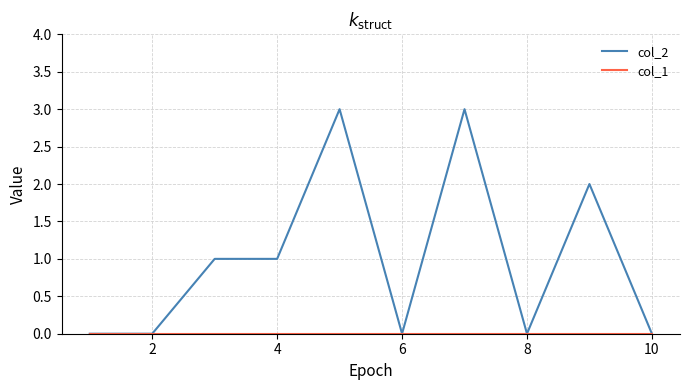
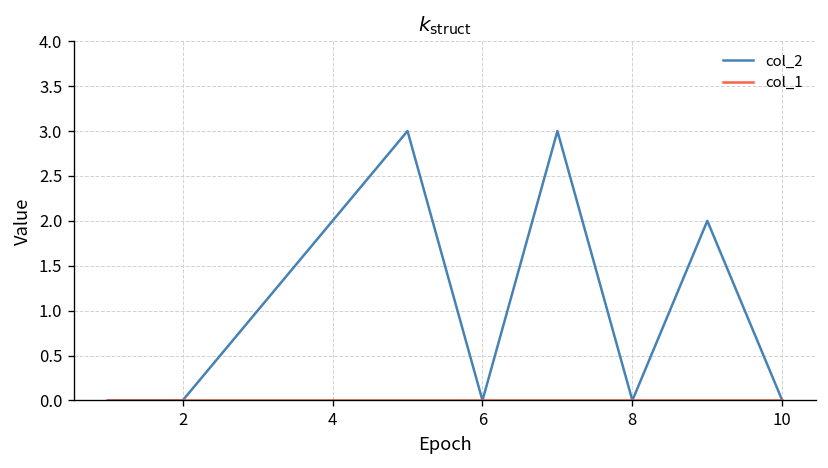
col_2, 4: 1 -> 2
